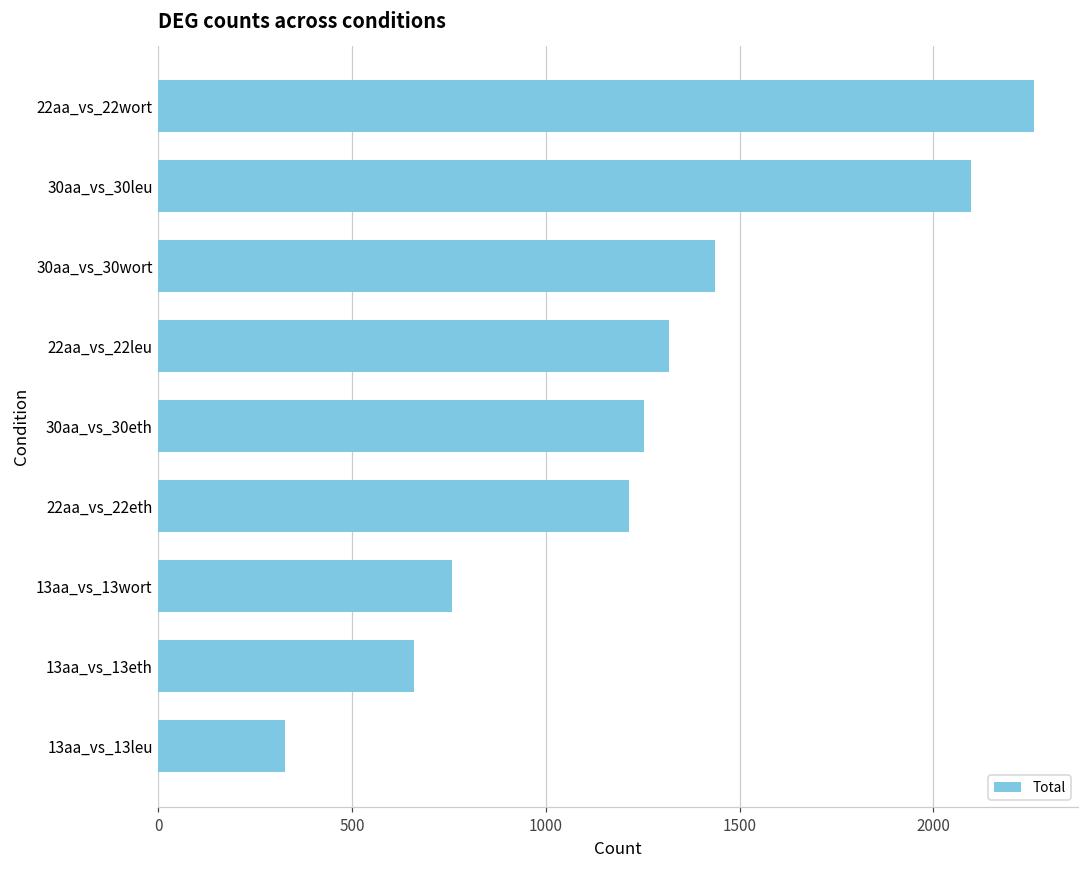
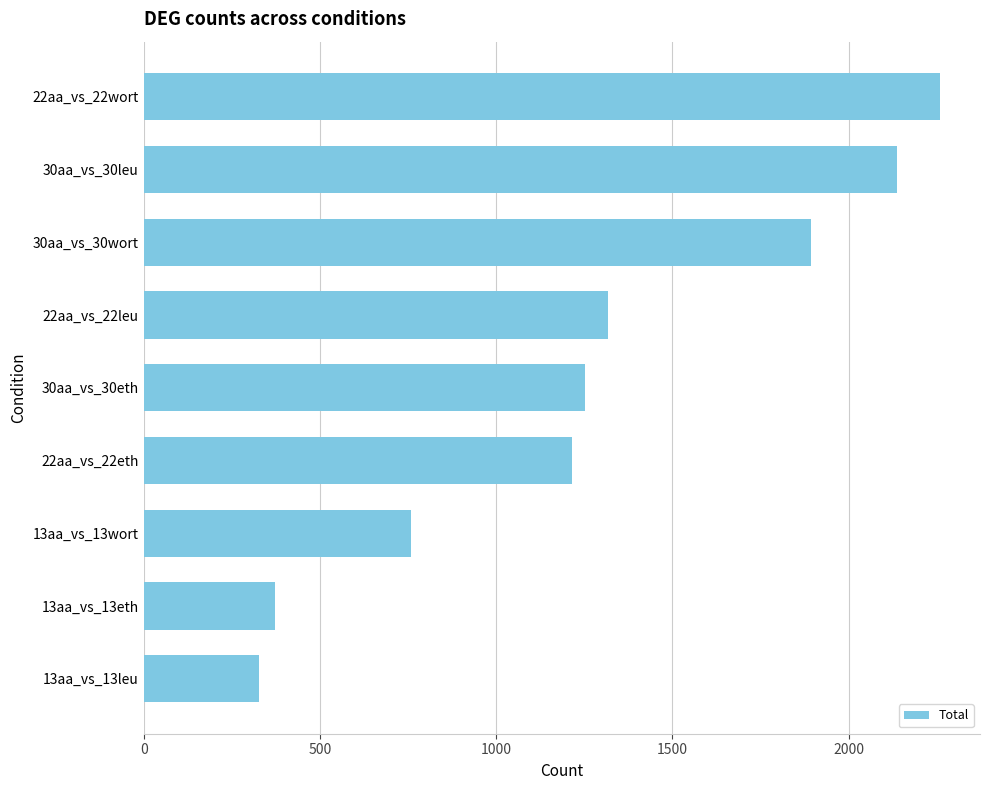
30aa_vs_30leu: 2100 -> 2140
30aa_vs_30wort: 1440 -> 1890
13aa_vs_13eth: 660 -> 370
